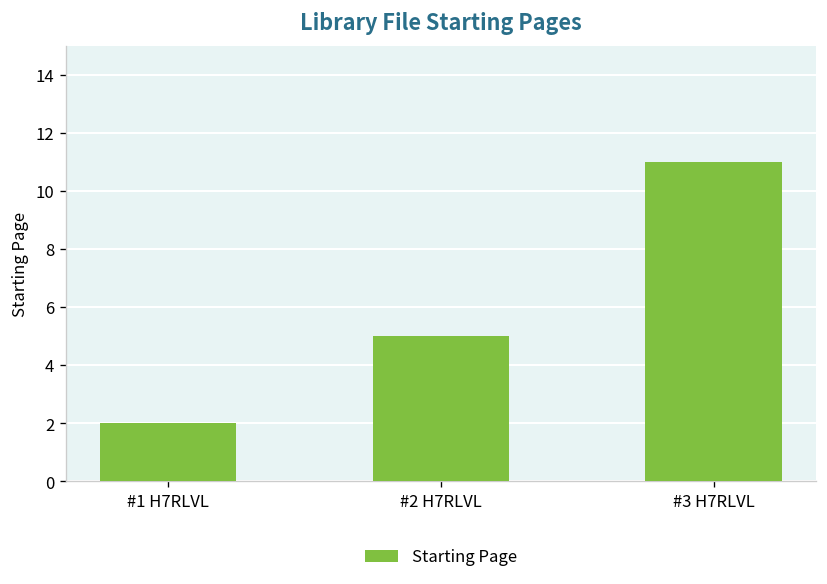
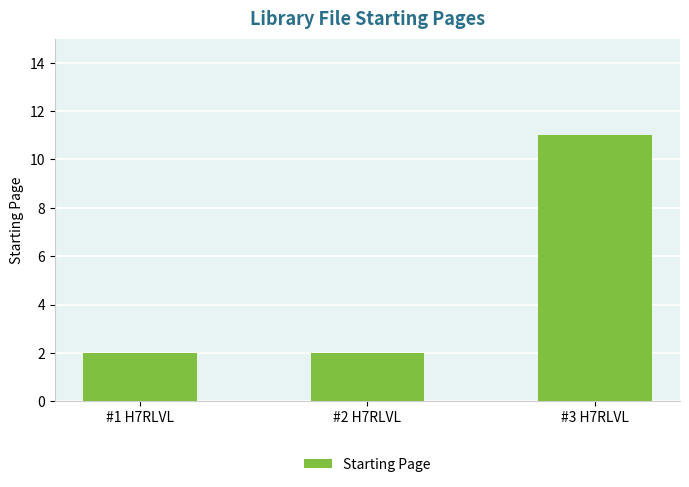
#2 H7RLVL: 5 -> 2
